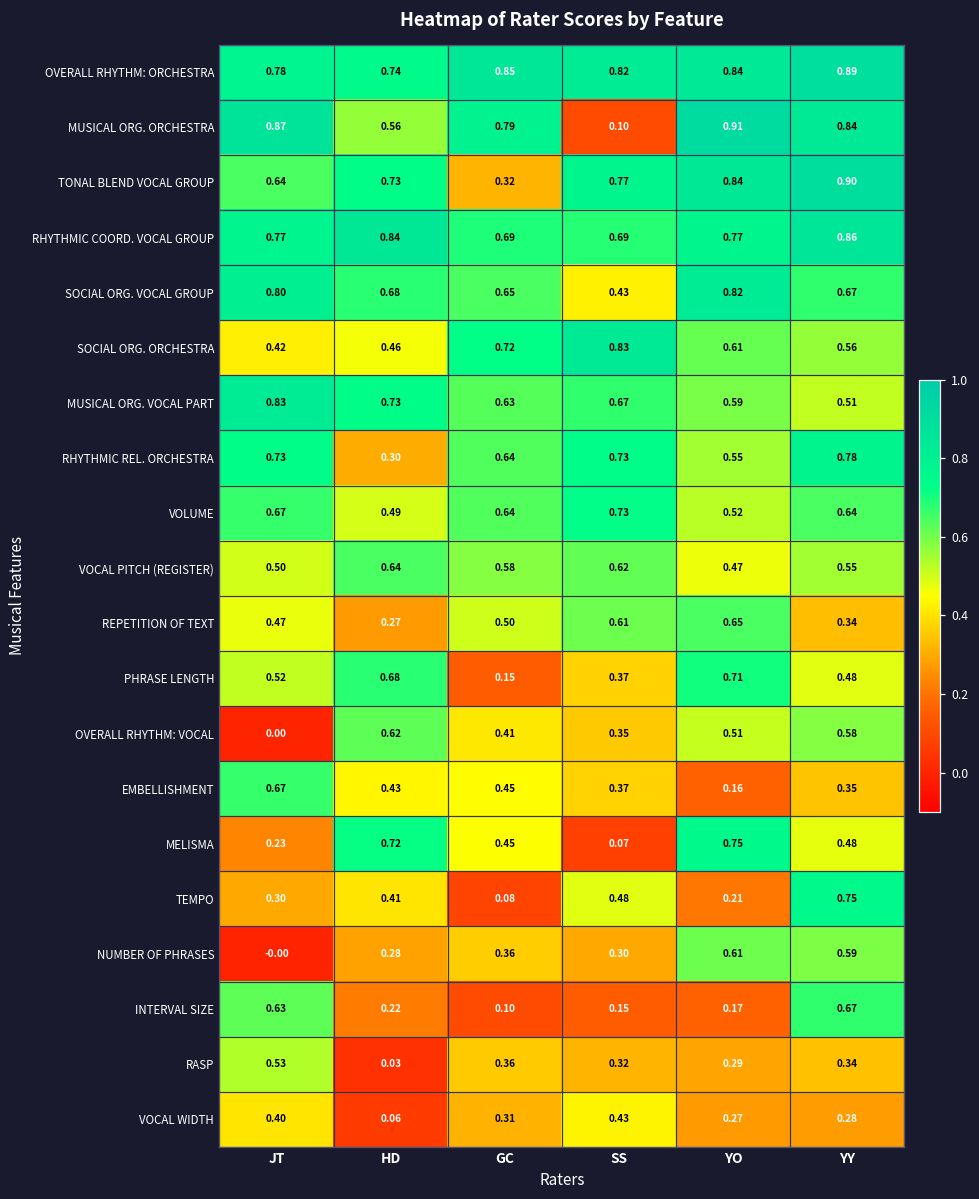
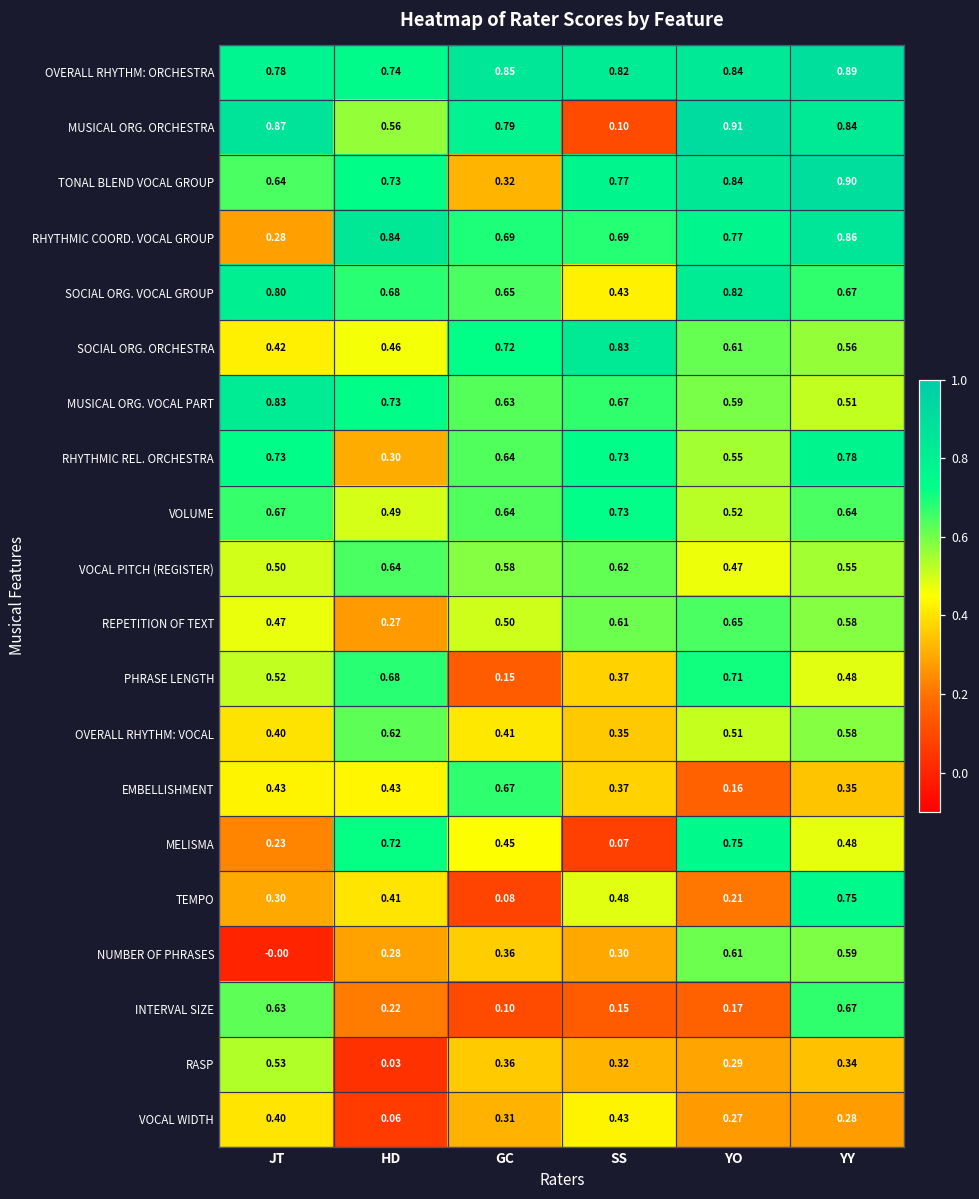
RHYTHMIC COORD. VOCAL GROUP, JT: 0.77 -> 0.28
REPETITION OF TEXT, YY: 0.34 -> 0.58
OVERALL RHYTHM: VOCAL, JT: 0.00 -> 0.40
EMBELLISHMENT, JT: 0.67 -> 0.43
EMBELLISHMENT, GC: 0.45 -> 0.67
